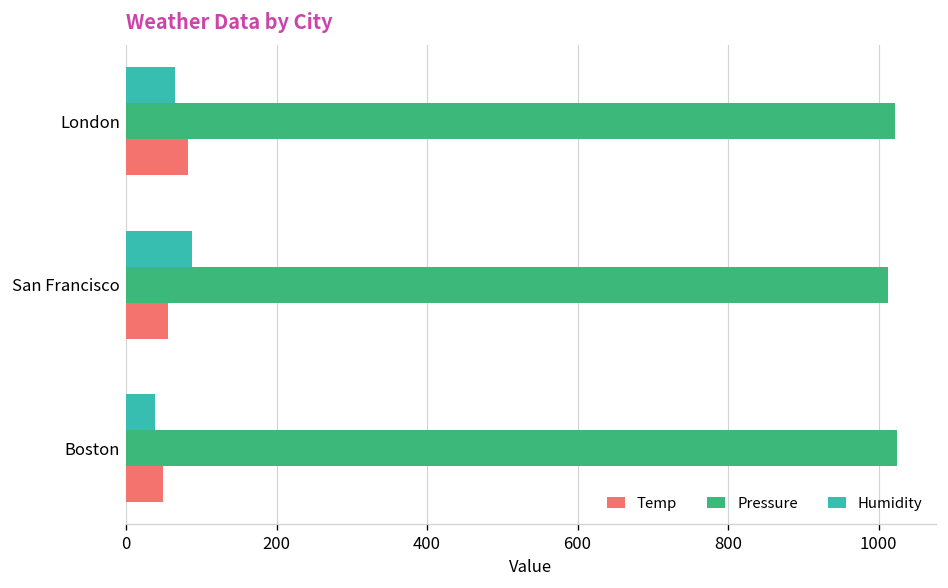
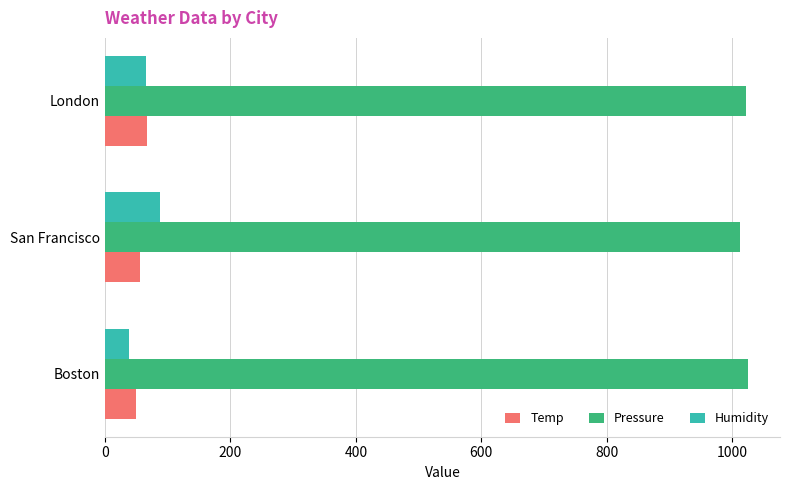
Temp, London: 80 -> 70
